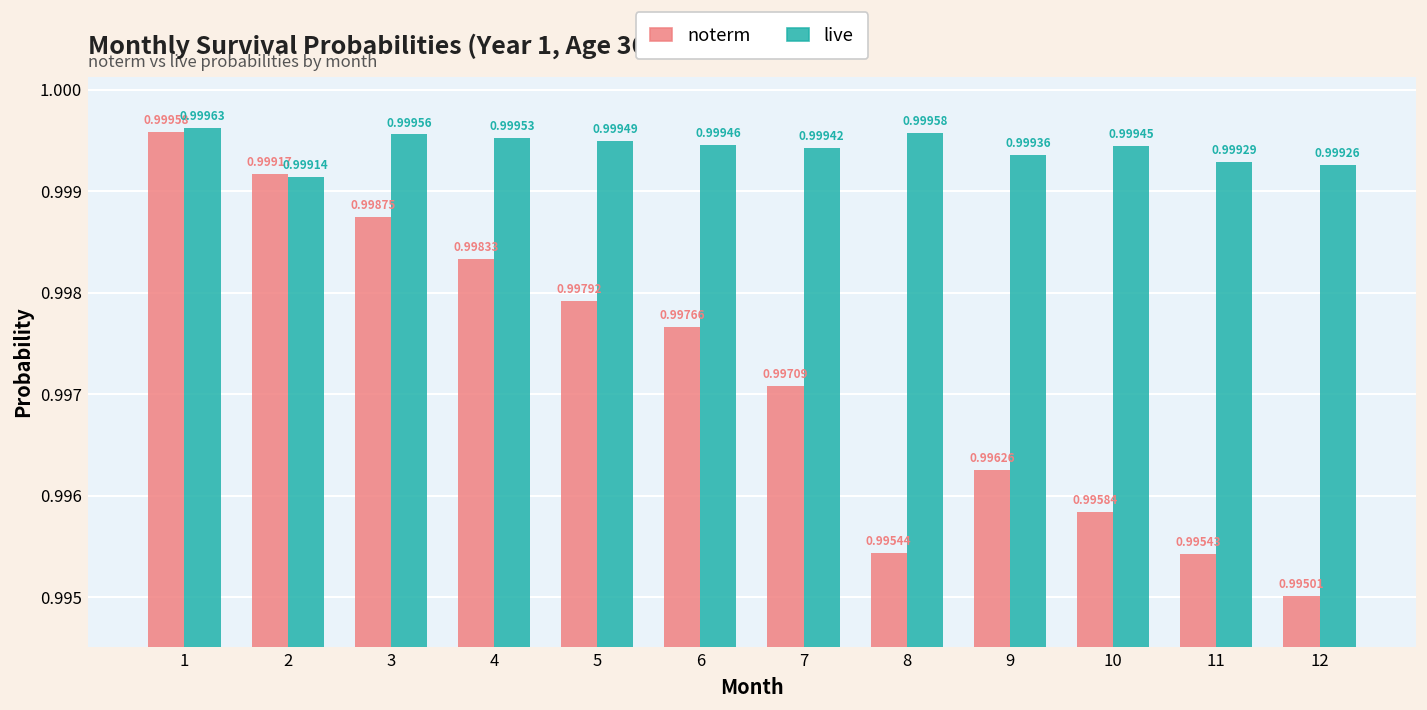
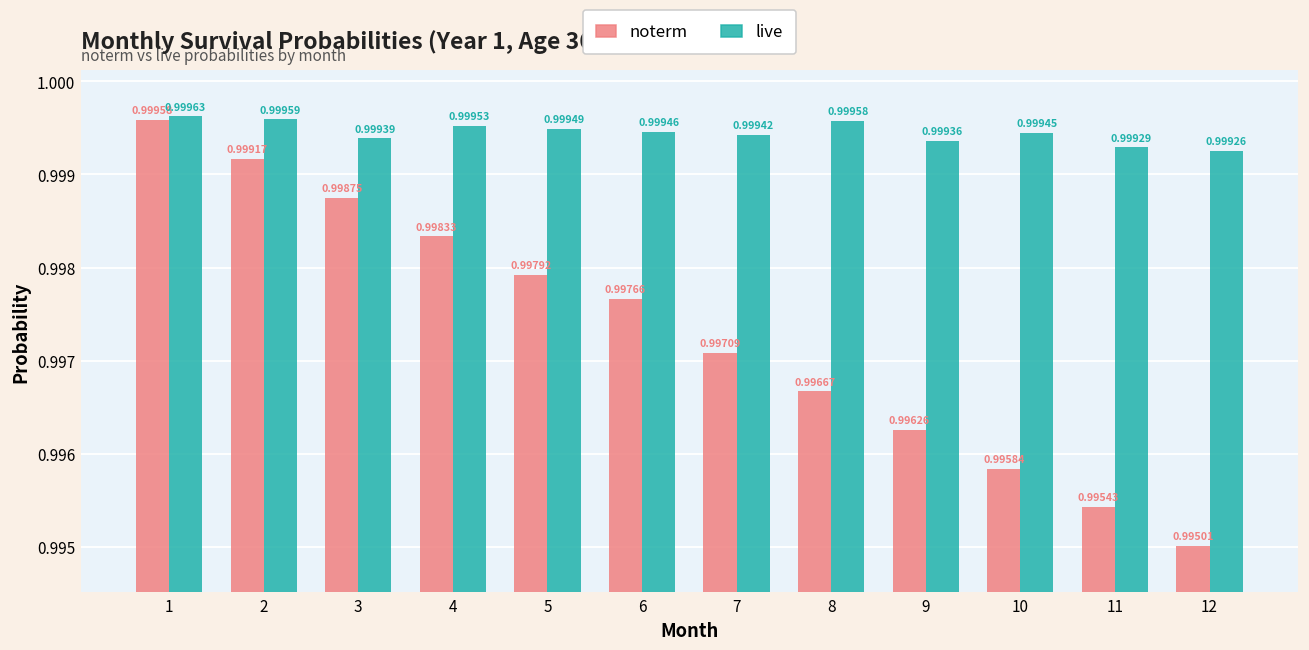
live, 2: 0.99914 -> 0.99959
live, 3: 0.99956 -> 0.99939
noterm, 8: 0.99544 -> 0.99667
